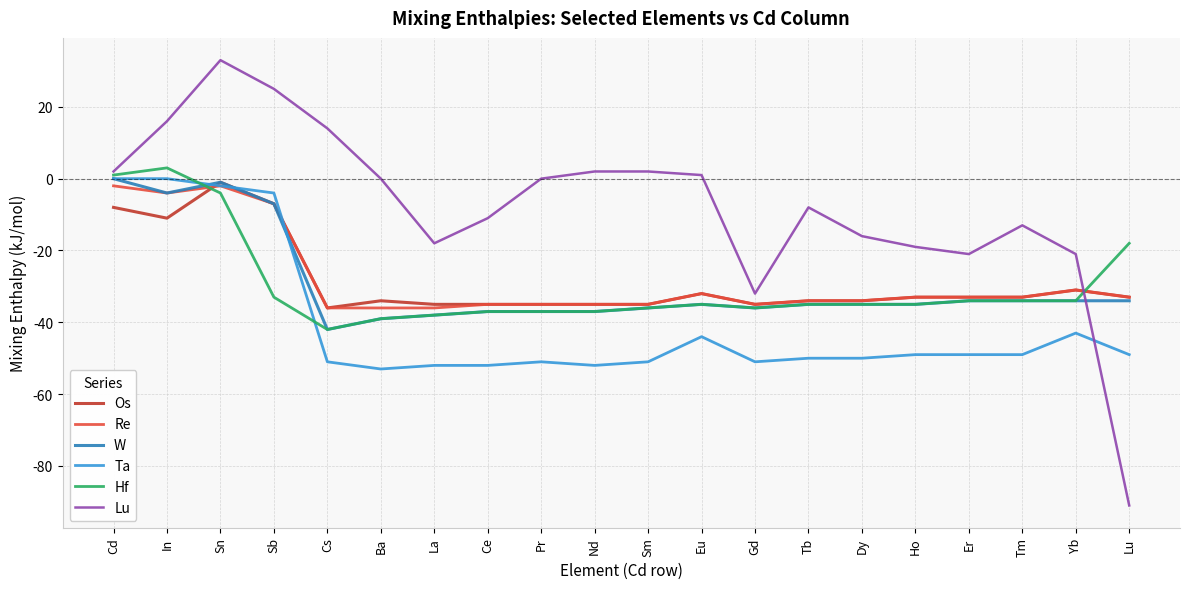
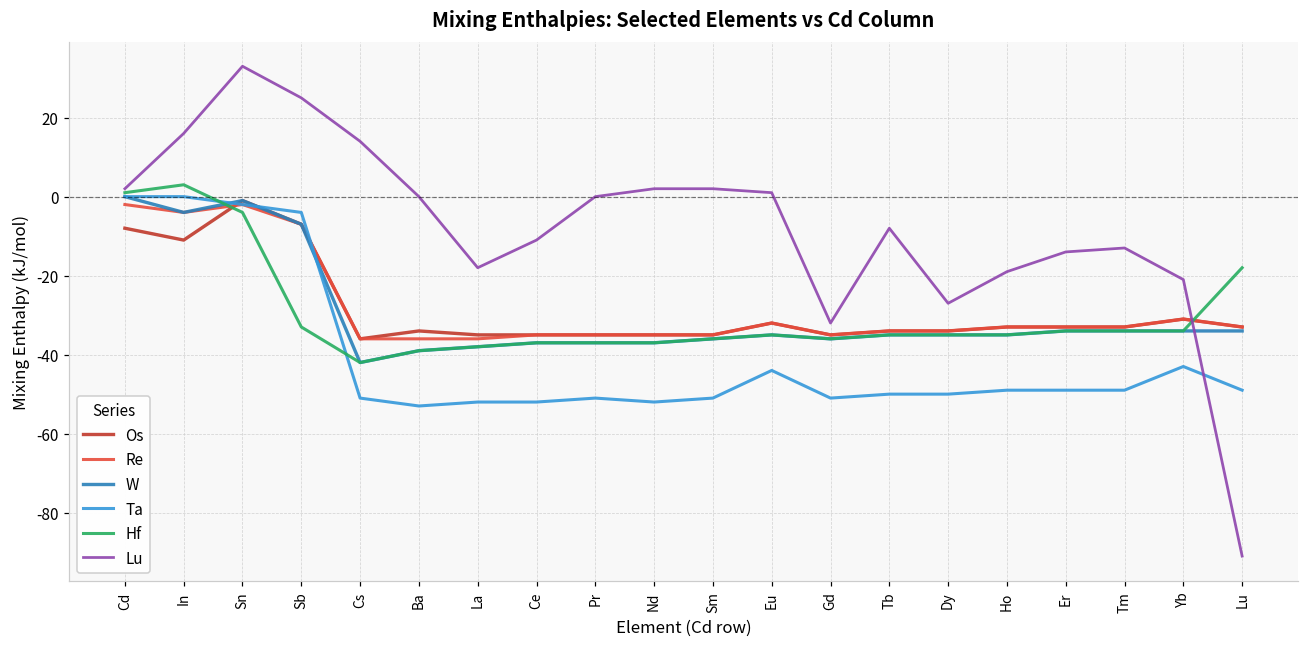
Lu, Dy: -16 -> -27
Lu, Er: -21 -> -14
